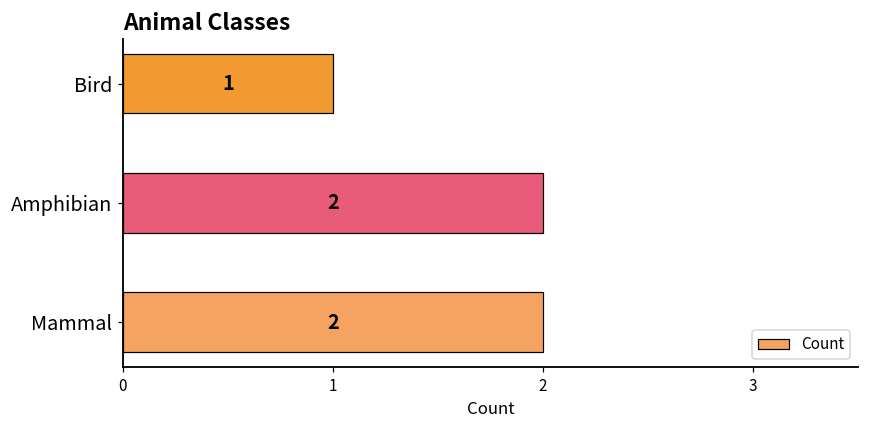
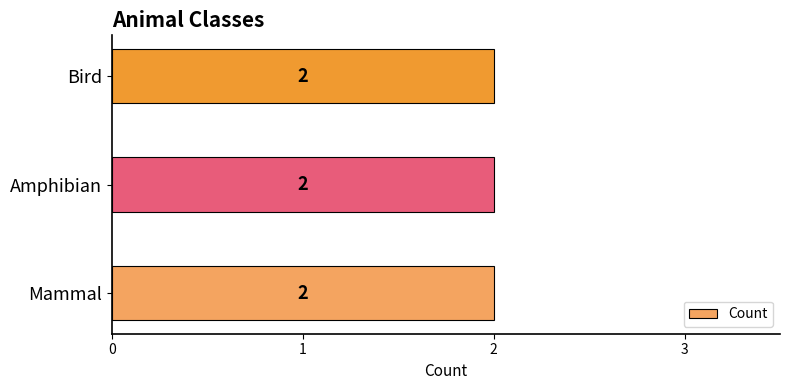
Bird: 1 -> 2
